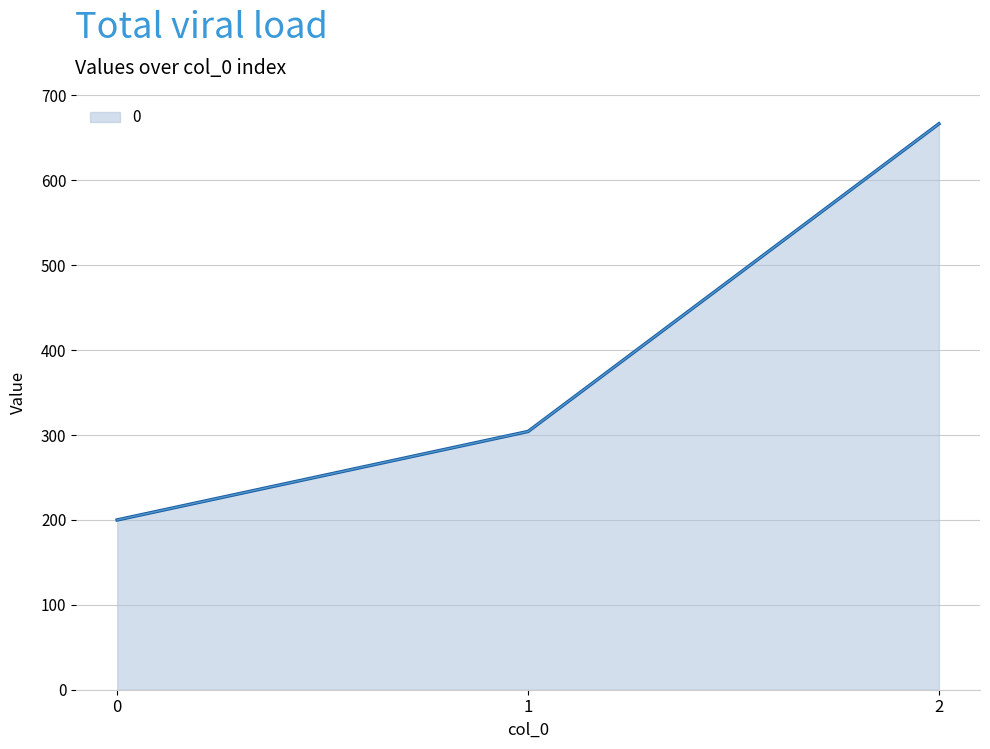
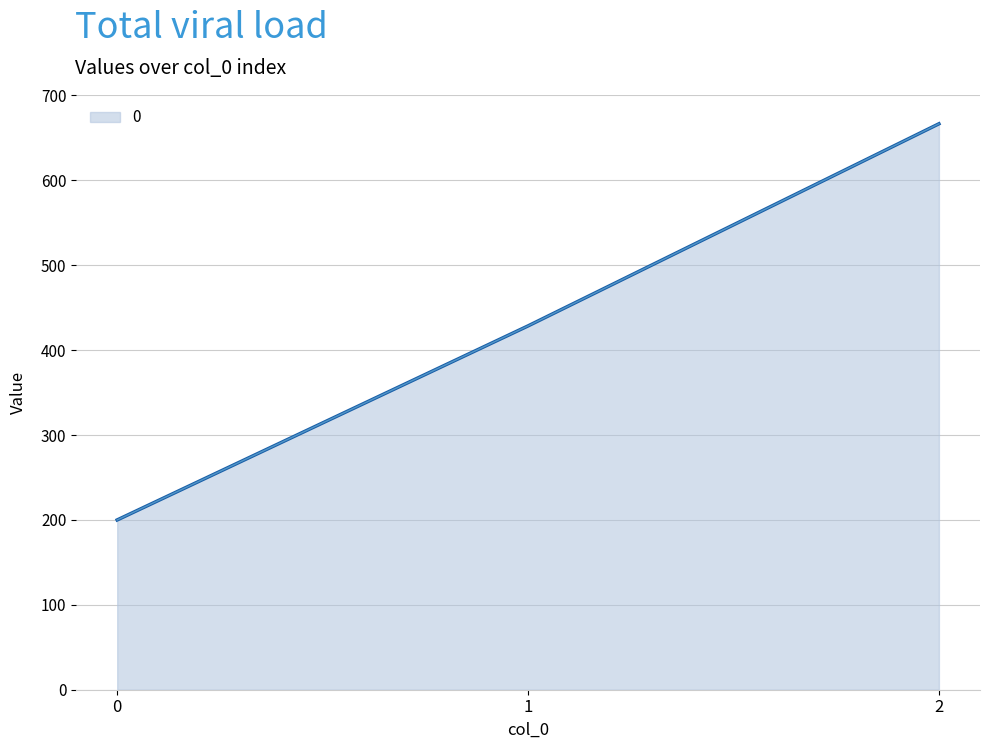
1: 300 -> 430
